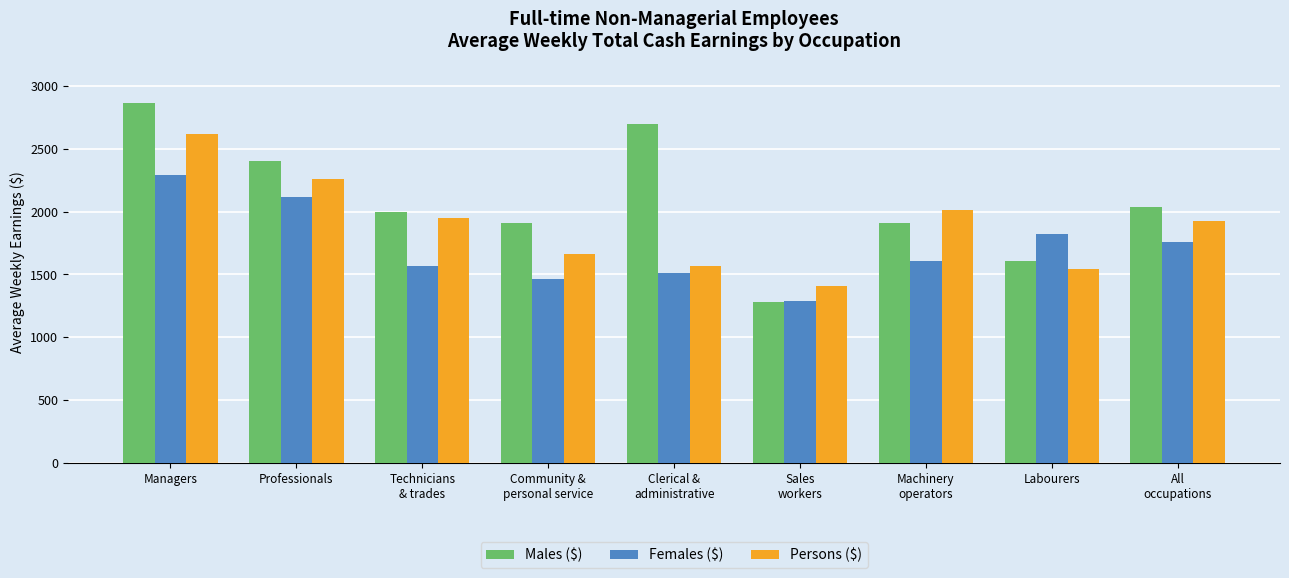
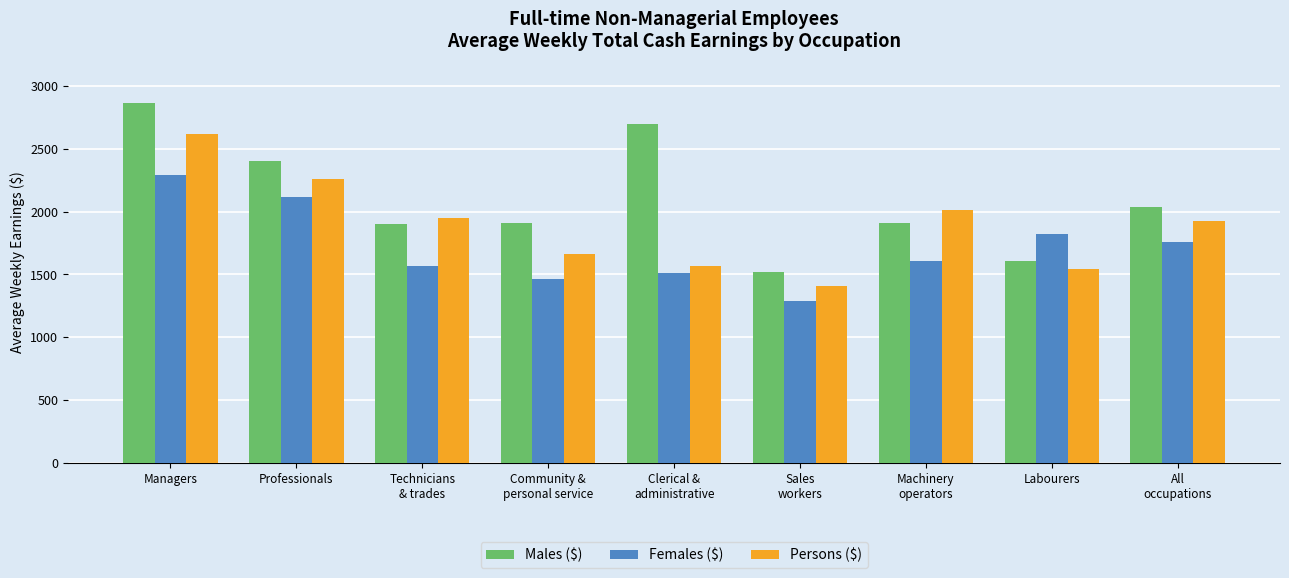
Males ($), Technicians & trades: 2000 -> 1900
Males ($), Sales workers: 1280 -> 1520
